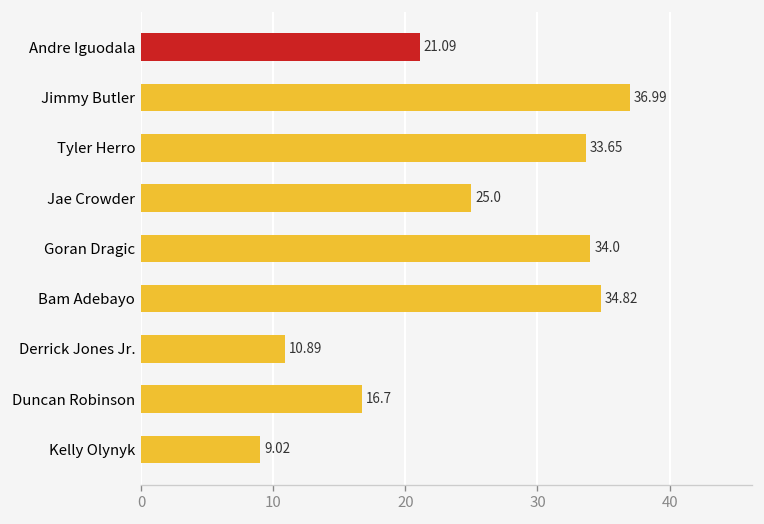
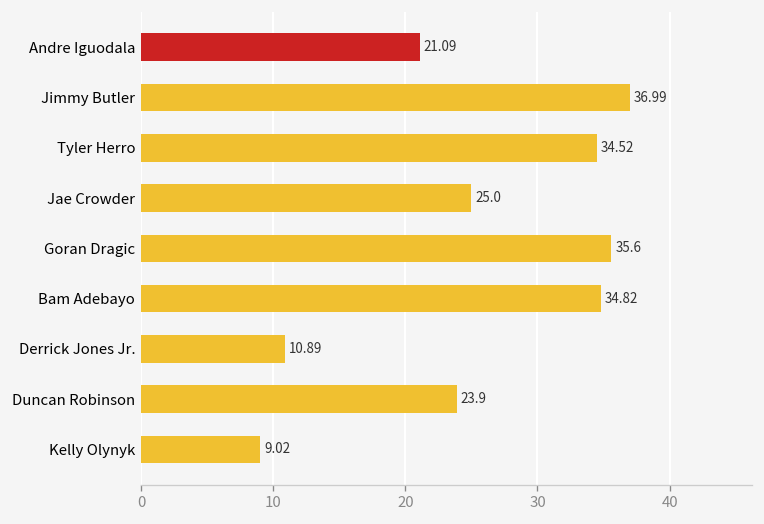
Tyler Herro: 33.65 -> 34.52
Goran Dragic: 34.0 -> 35.6
Duncan Robinson: 16.7 -> 23.9
